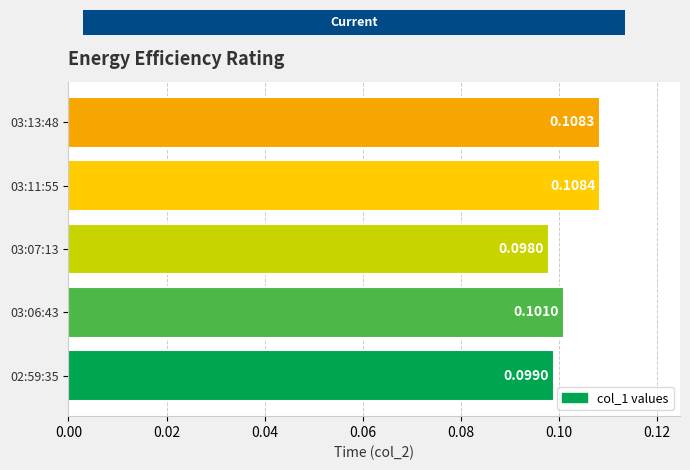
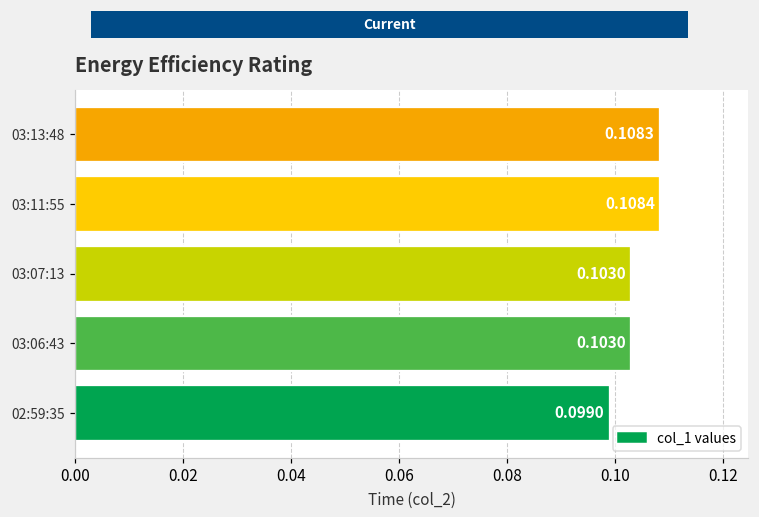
03:07:13: 0.0980 -> 0.1030
03:06:43: 0.1010 -> 0.1030
